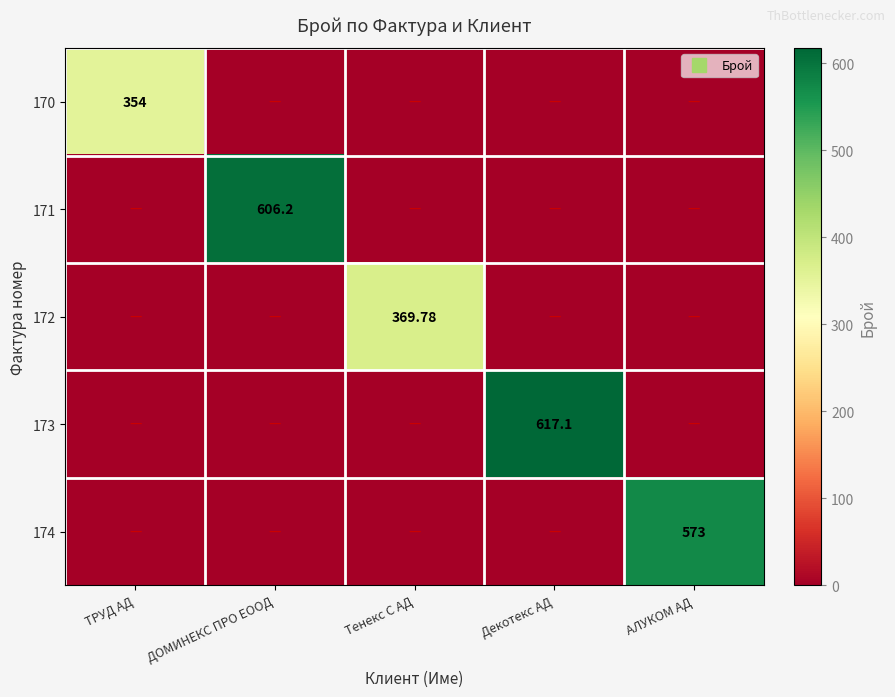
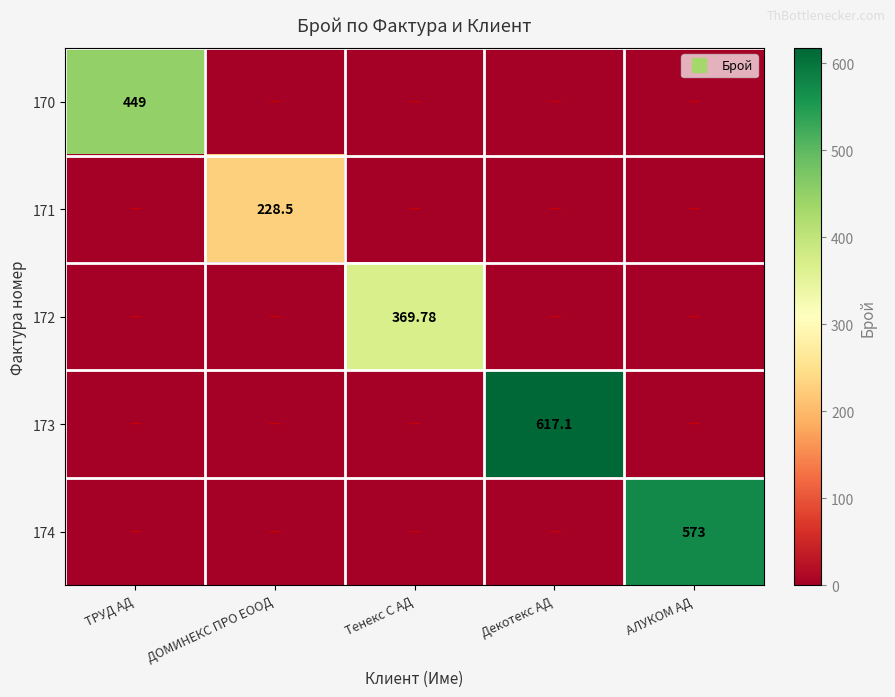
170, ТРУД АД: 354 -> 449
171, ДОМИНЕКС ПРО ЕООД: 606.2 -> 228.5
